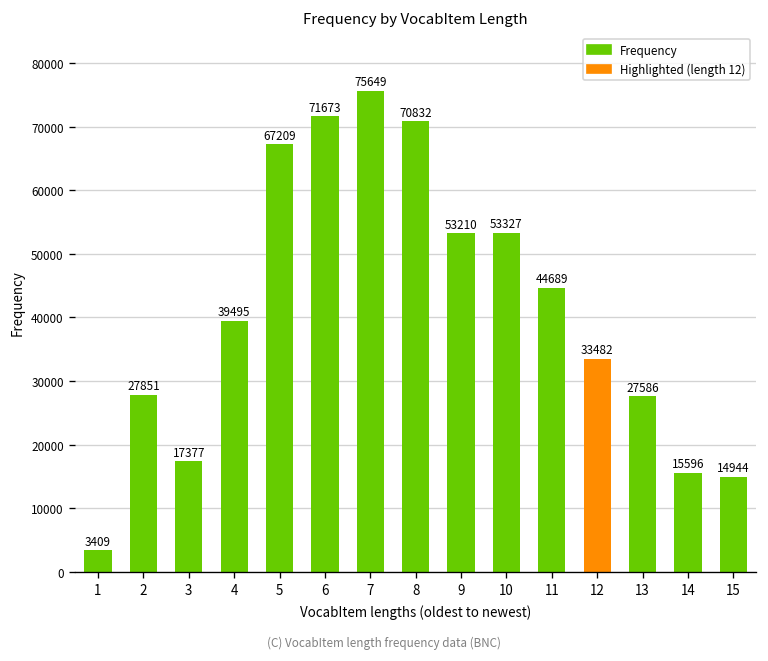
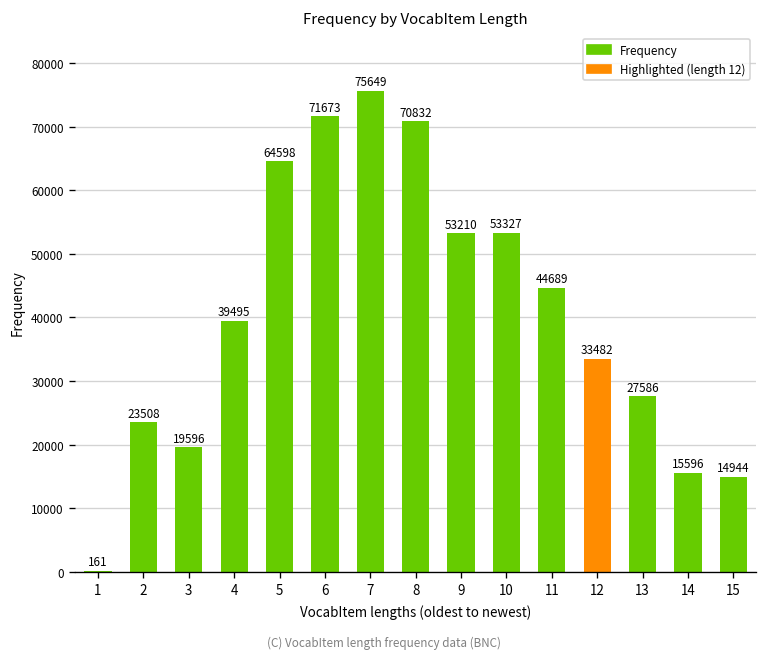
1: 3409 -> 161
2: 27851 -> 23508
3: 17377 -> 19596
5: 67209 -> 64598
